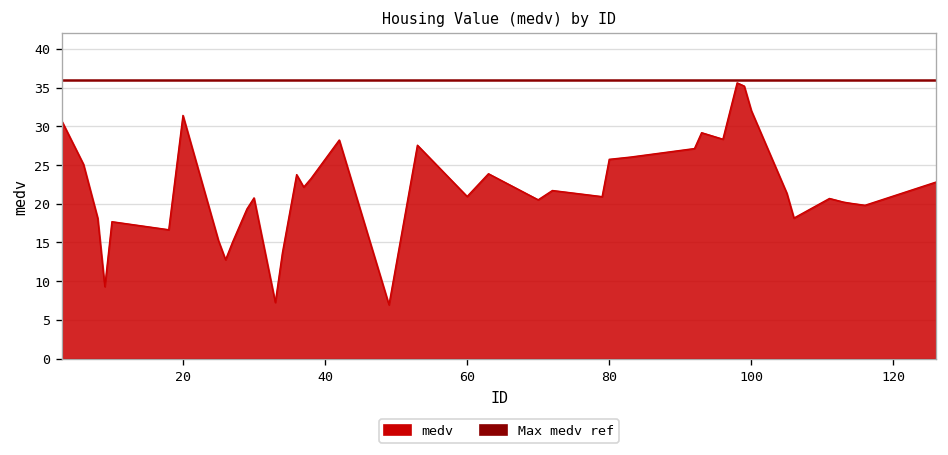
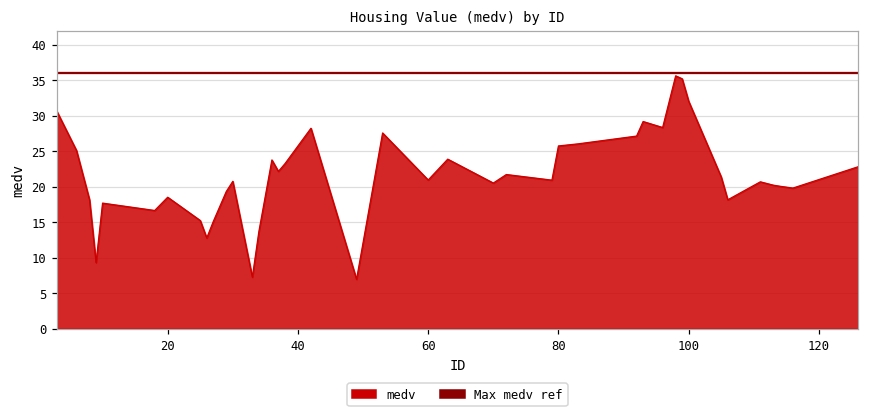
20: 31 -> 19
